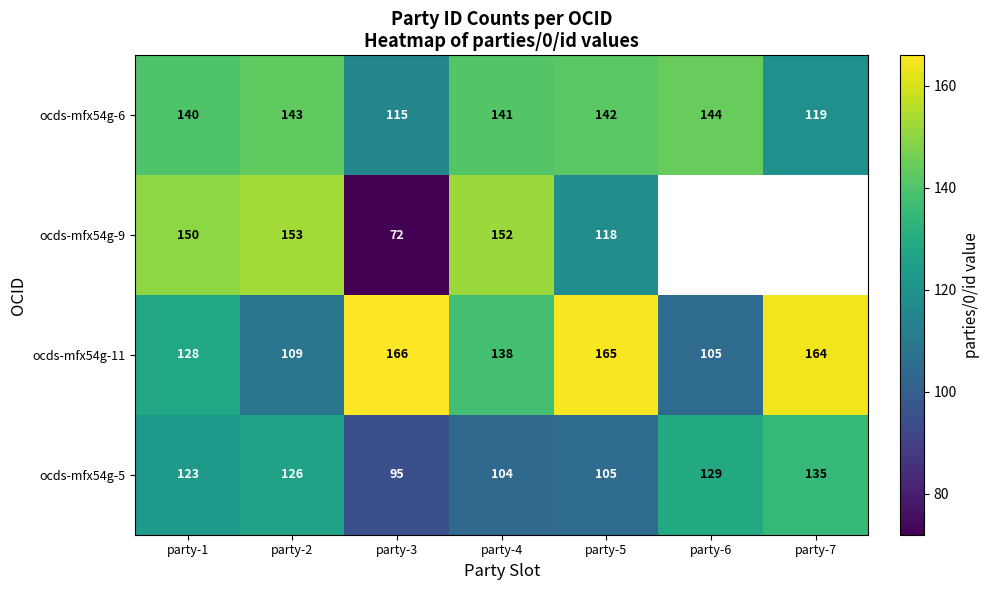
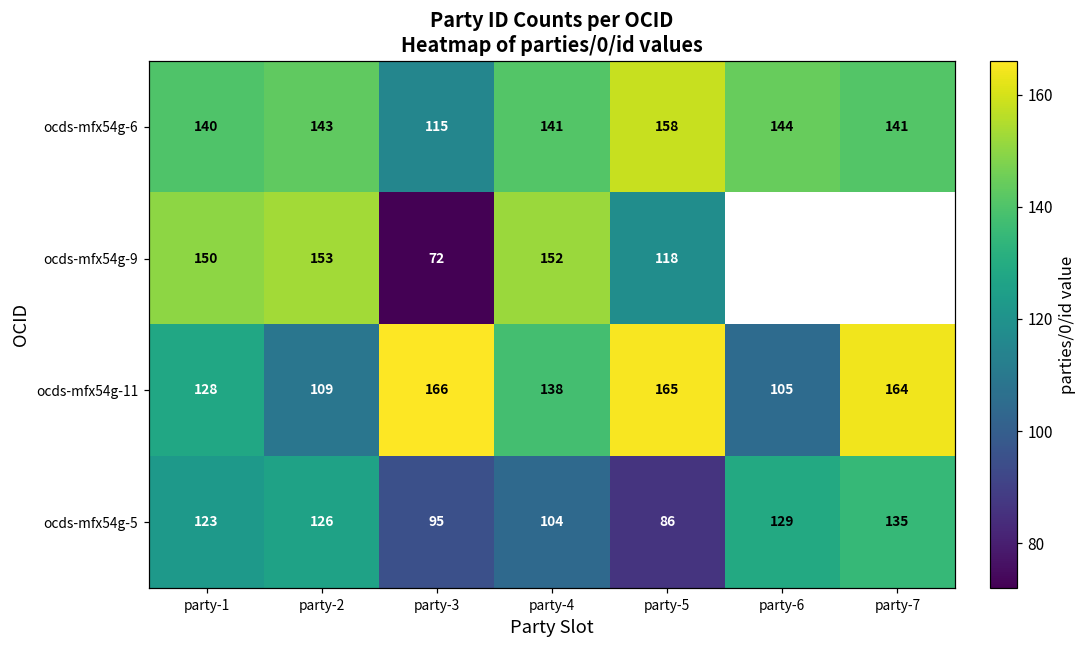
ocds-mfx54g-6, party-5: 142 -> 158
ocds-mfx54g-6, party-7: 119 -> 141
ocds-mfx54g-5, party-5: 105 -> 86
